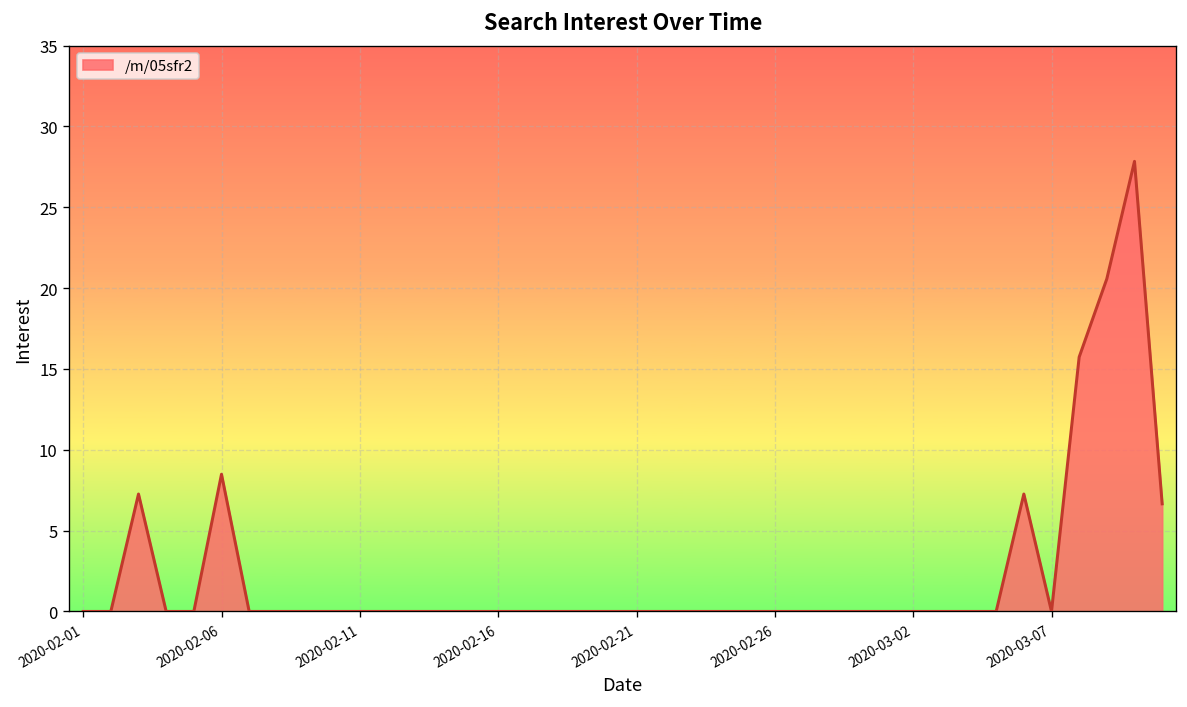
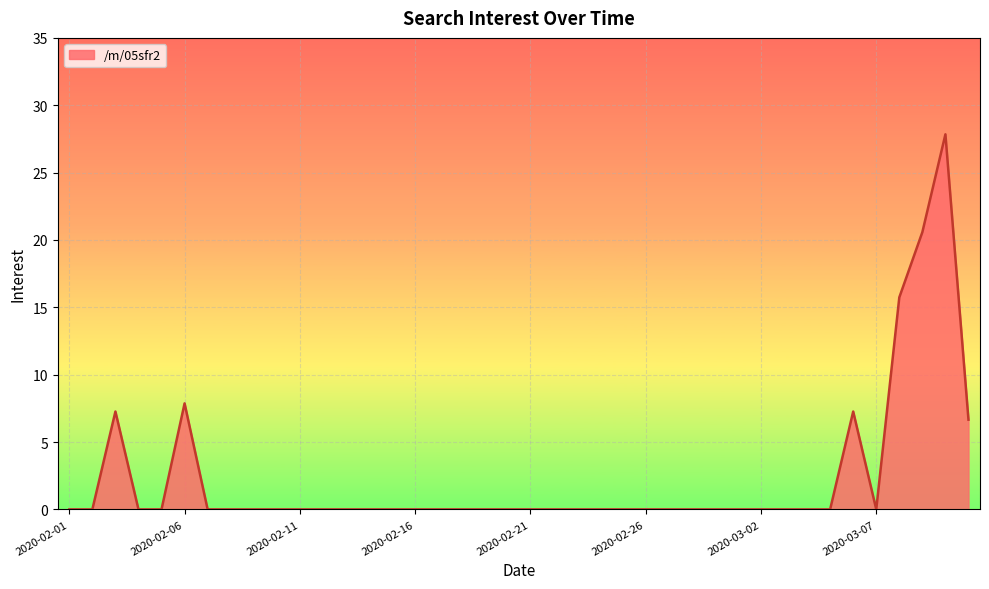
2020-02-06: 8.5 -> 7.9
